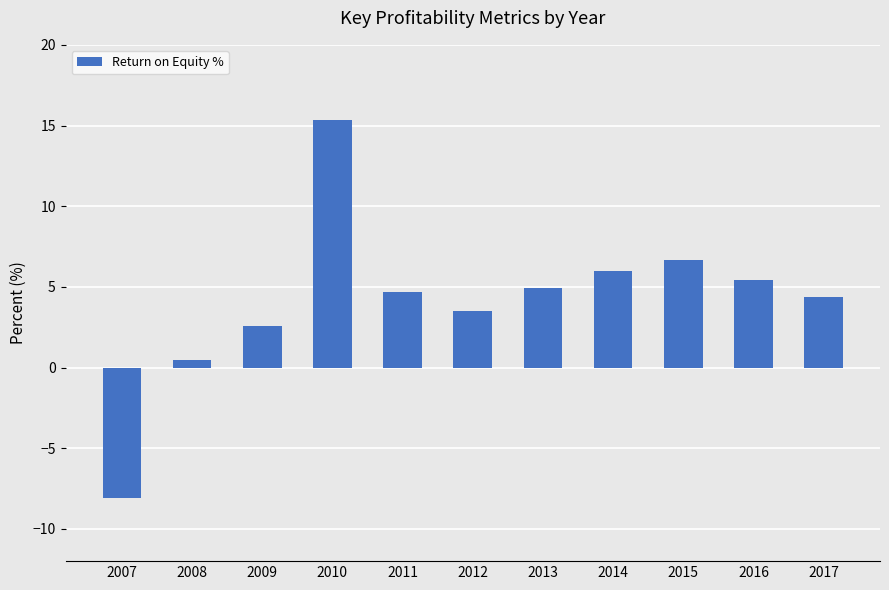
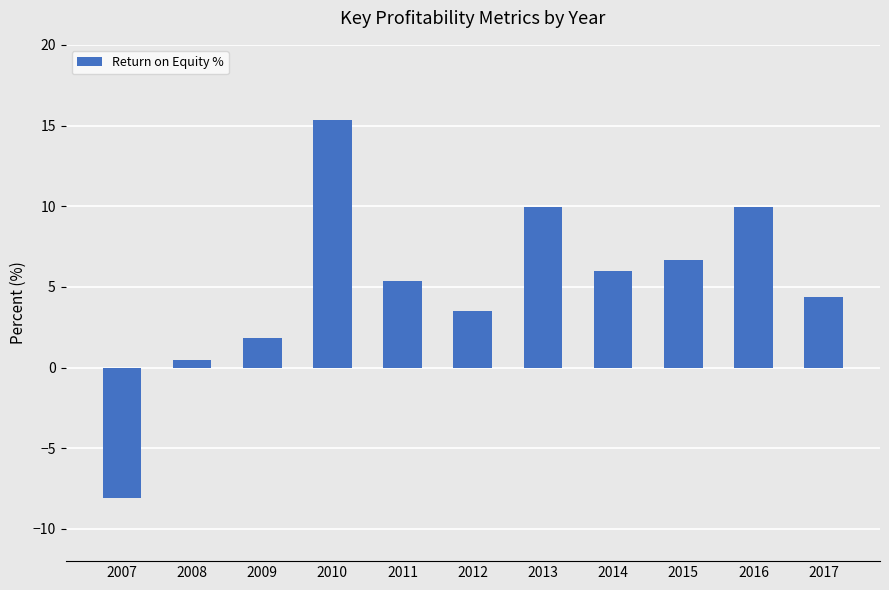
2009: 2.6 -> 1.8
2011: 4.7 -> 5.4
2013: 4.9 -> 9.9
2016: 5.4 -> 9.9
